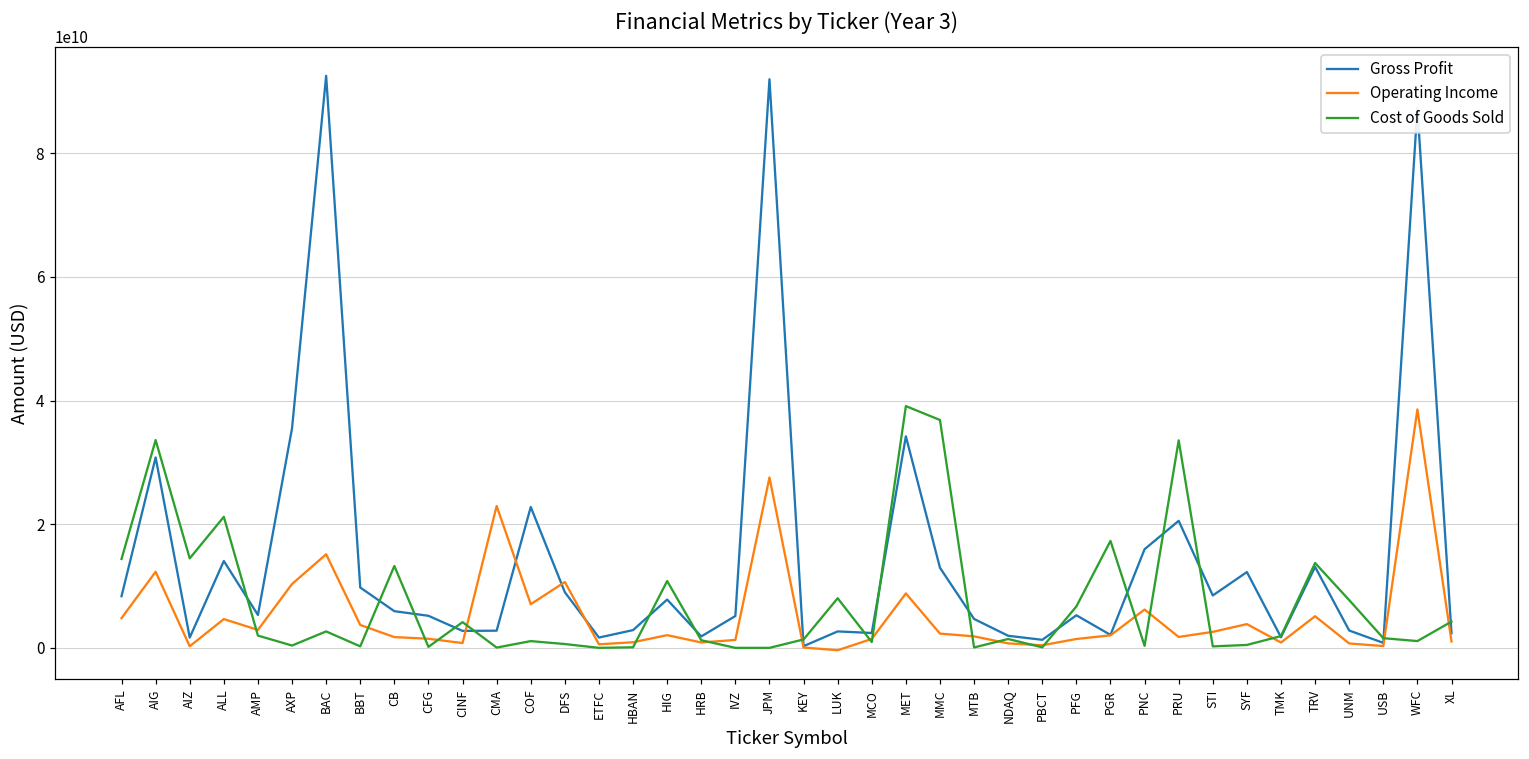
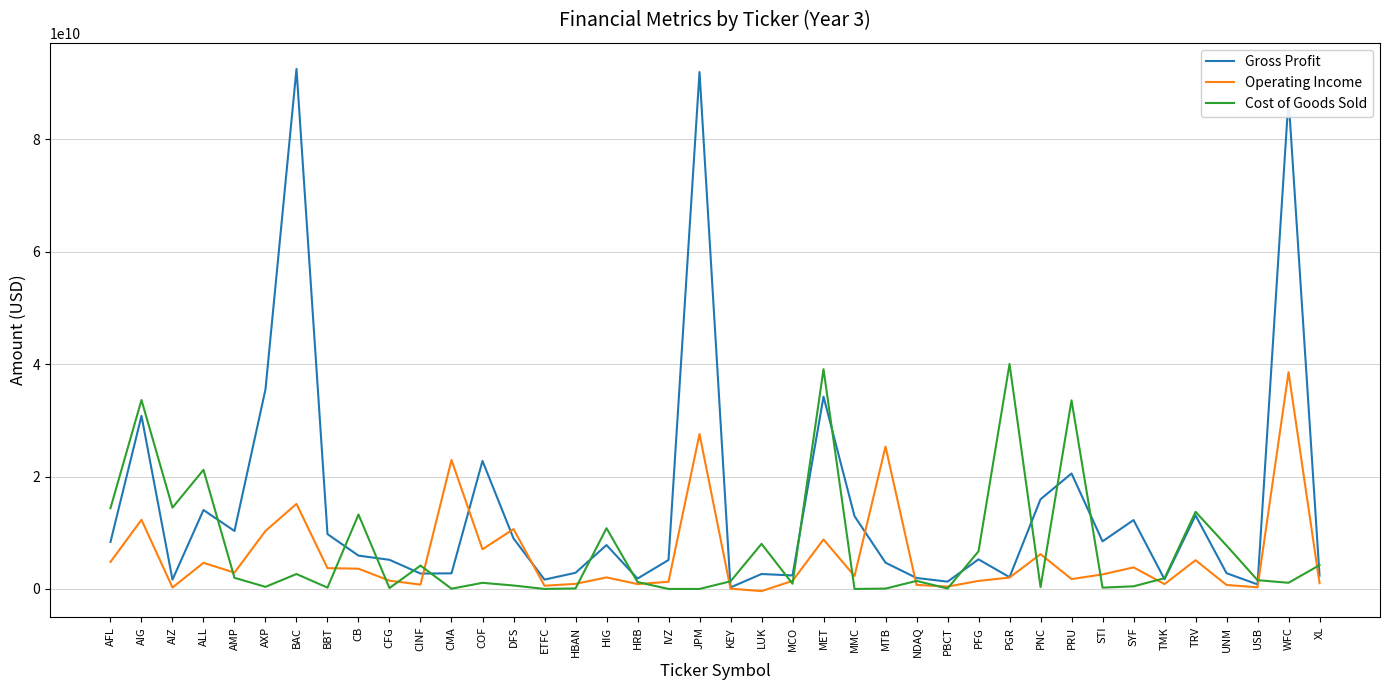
Gross Profit, AMP: 5000000000 -> 10000000000
Operating Income, CB: 2000000000 -> 4000000000
Cost of Goods Sold, MMC: 37000000000 -> 0
Operating Income, MTB: 2000000000 -> 25000000000
Cost of Goods Sold, PGR: 17000000000 -> 40000000000
